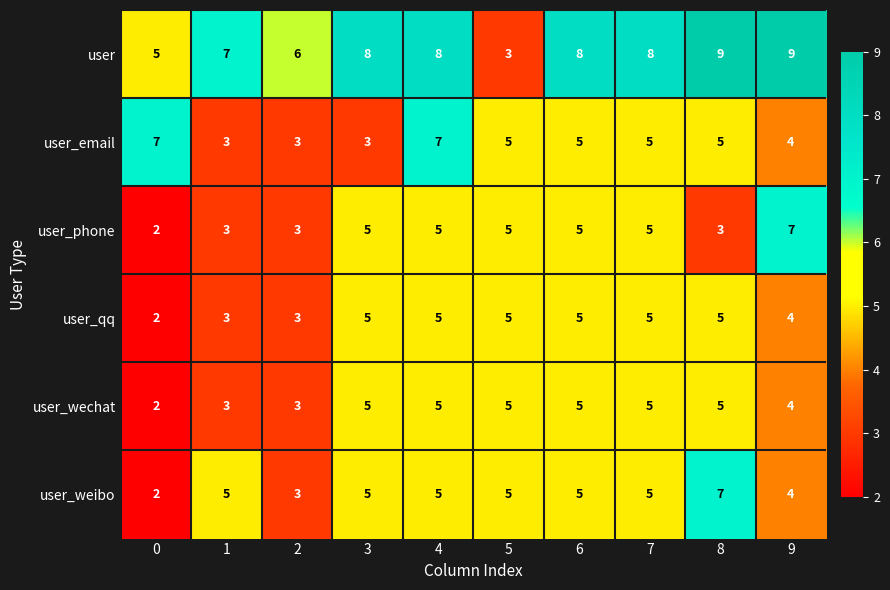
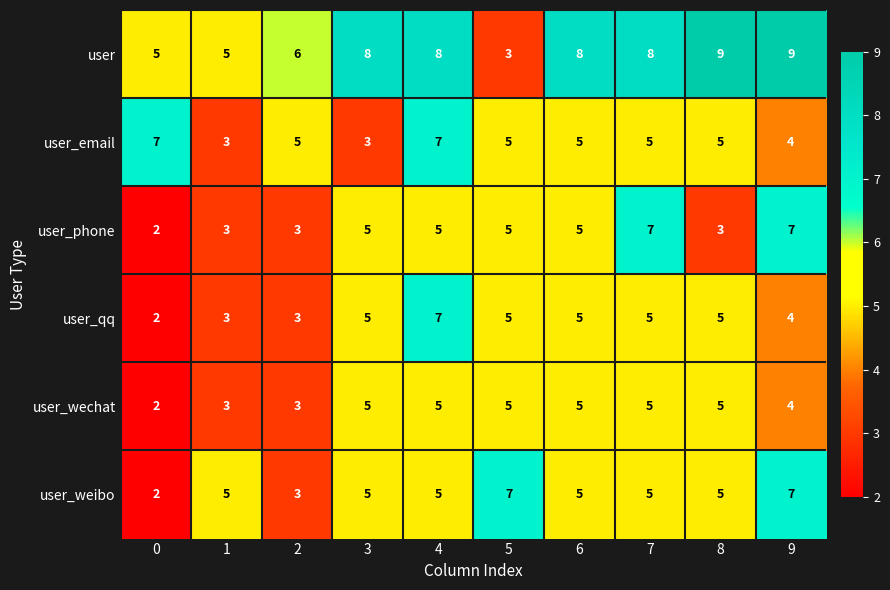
user, 1: 7 -> 5
user_email, 2: 3 -> 5
user_phone, 7: 5 -> 7
user_qq, 4: 5 -> 7
user_weibo, 5: 5 -> 7
user_weibo, 8: 7 -> 5
user_weibo, 9: 4 -> 7
